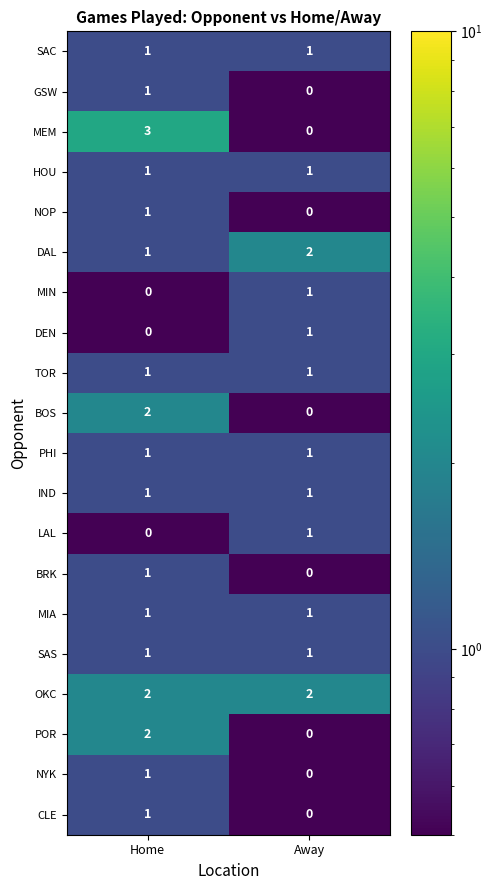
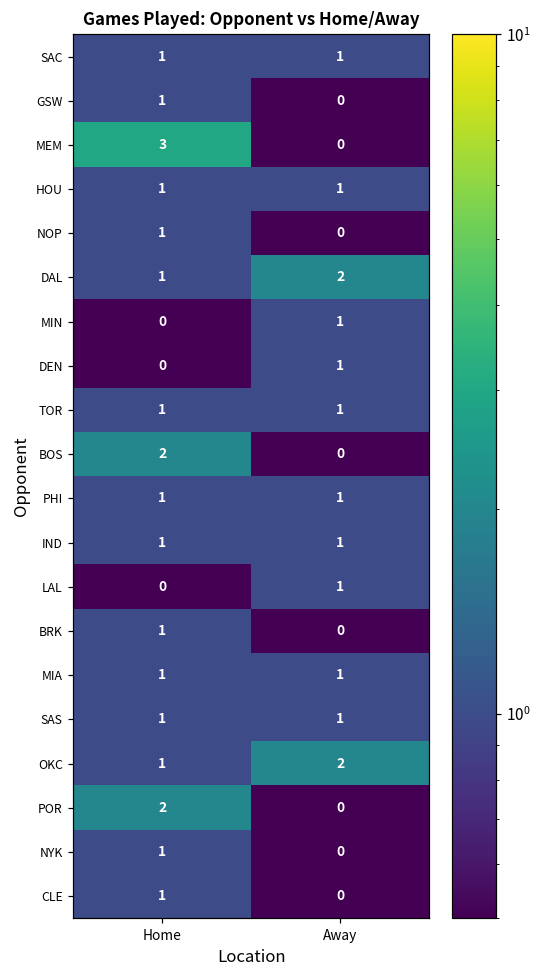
OKC, Home: 2 -> 1
